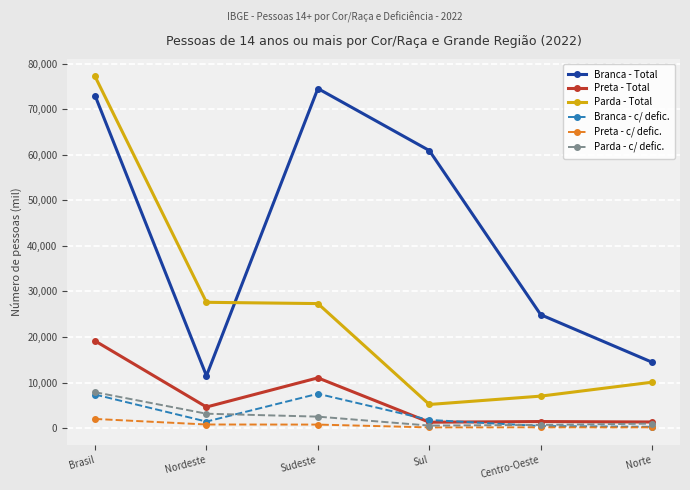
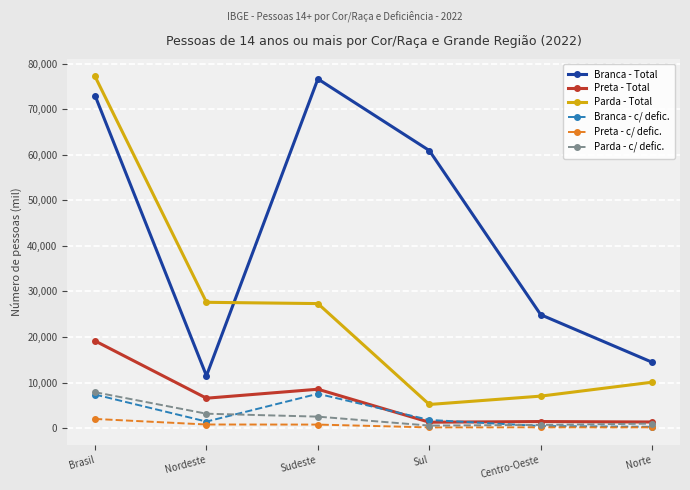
Preta - Total, Nordeste: 5,000 -> 7,000
Branca - Total, Sudeste: 75,000 -> 77,000
Preta - Total, Sudeste: 11,000 -> 9,000
